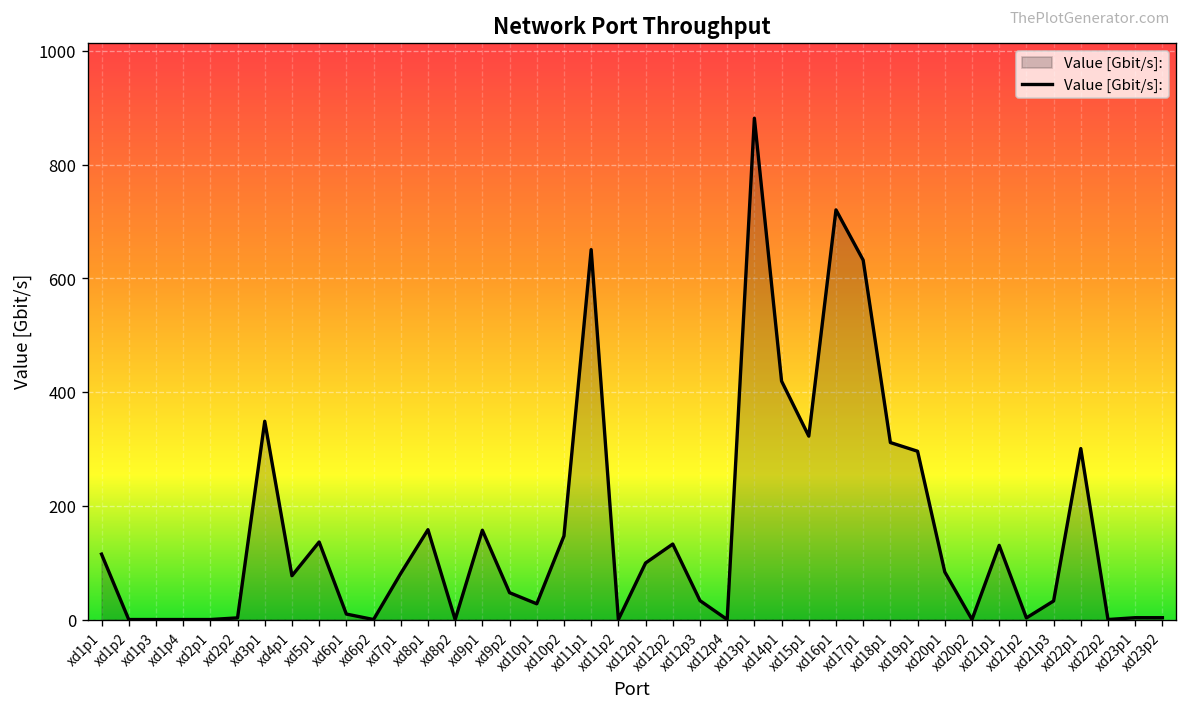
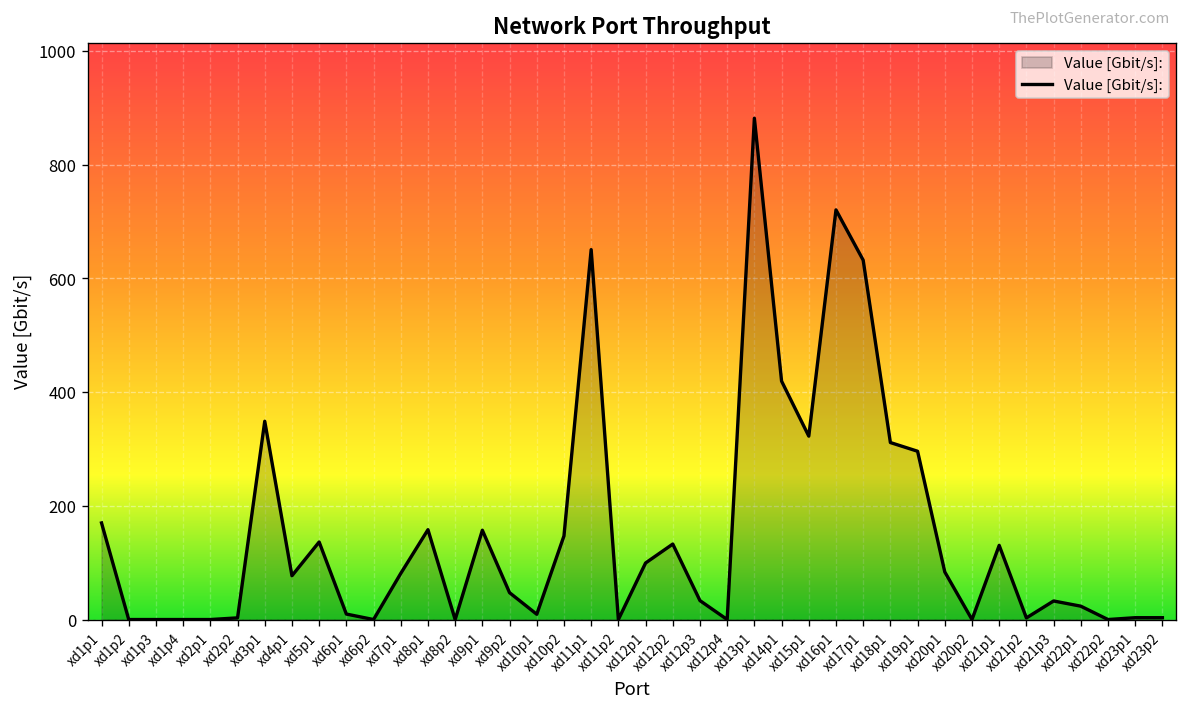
xd1p1: 120 -> 170
xd10p1: 30 -> 10
xd22p1: 300 -> 20
